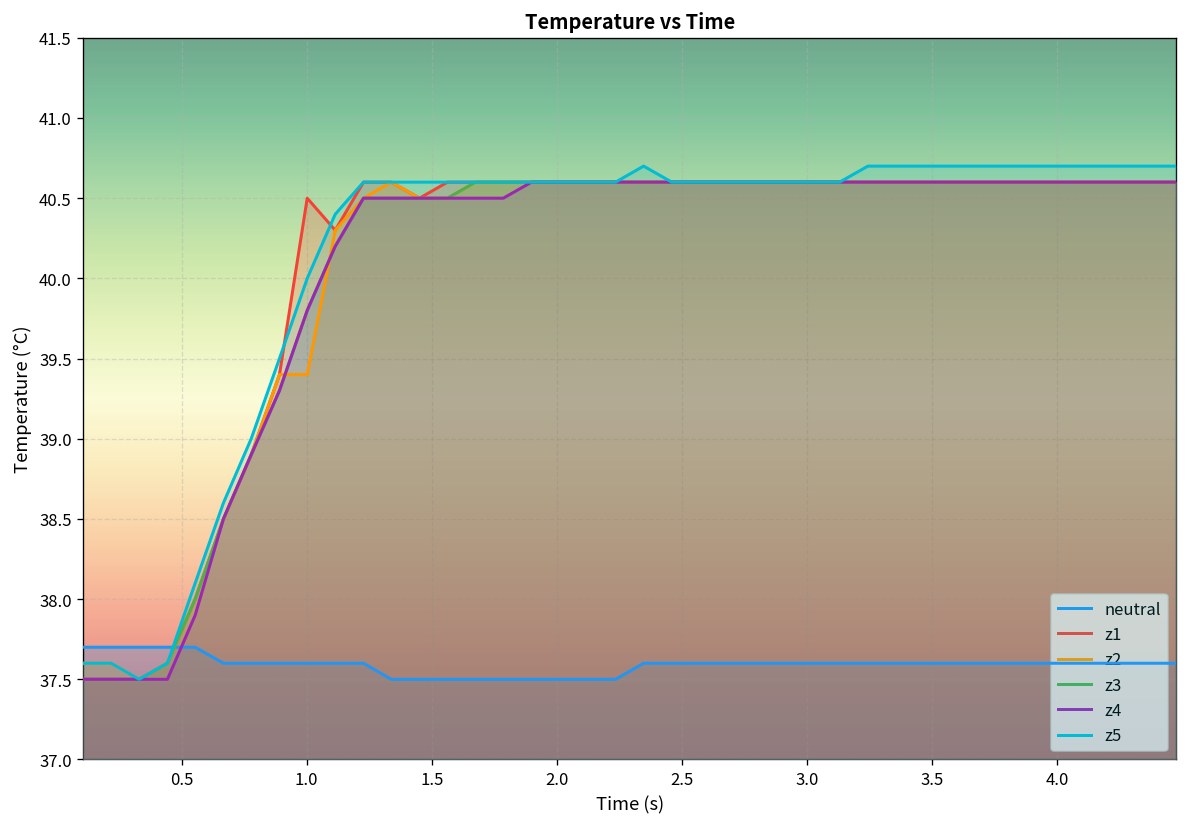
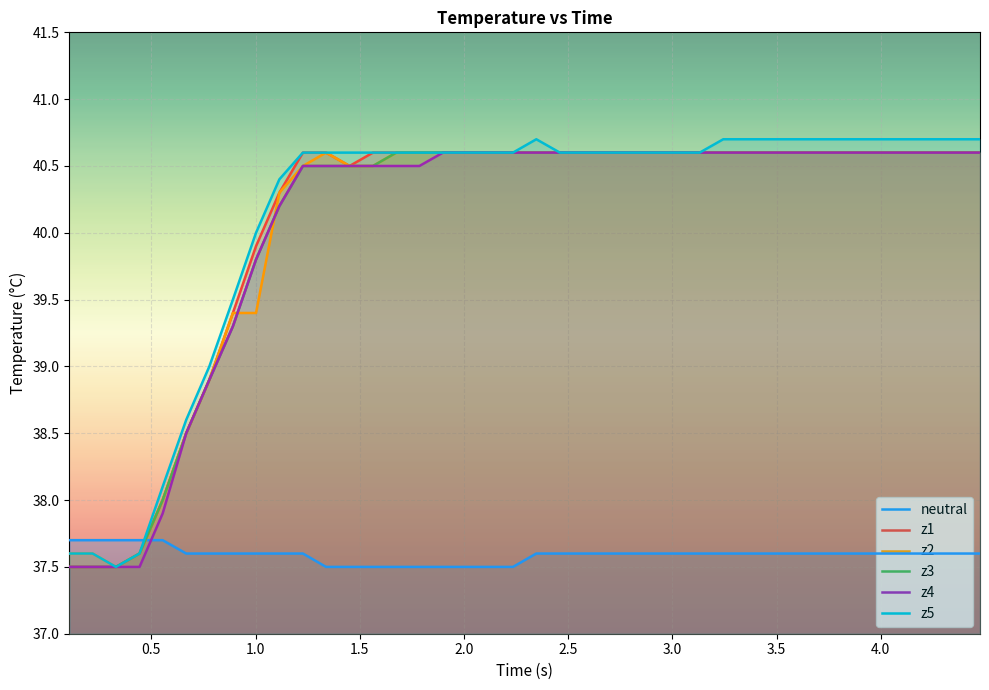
z1, 1.0: 40.5 -> 39.9
